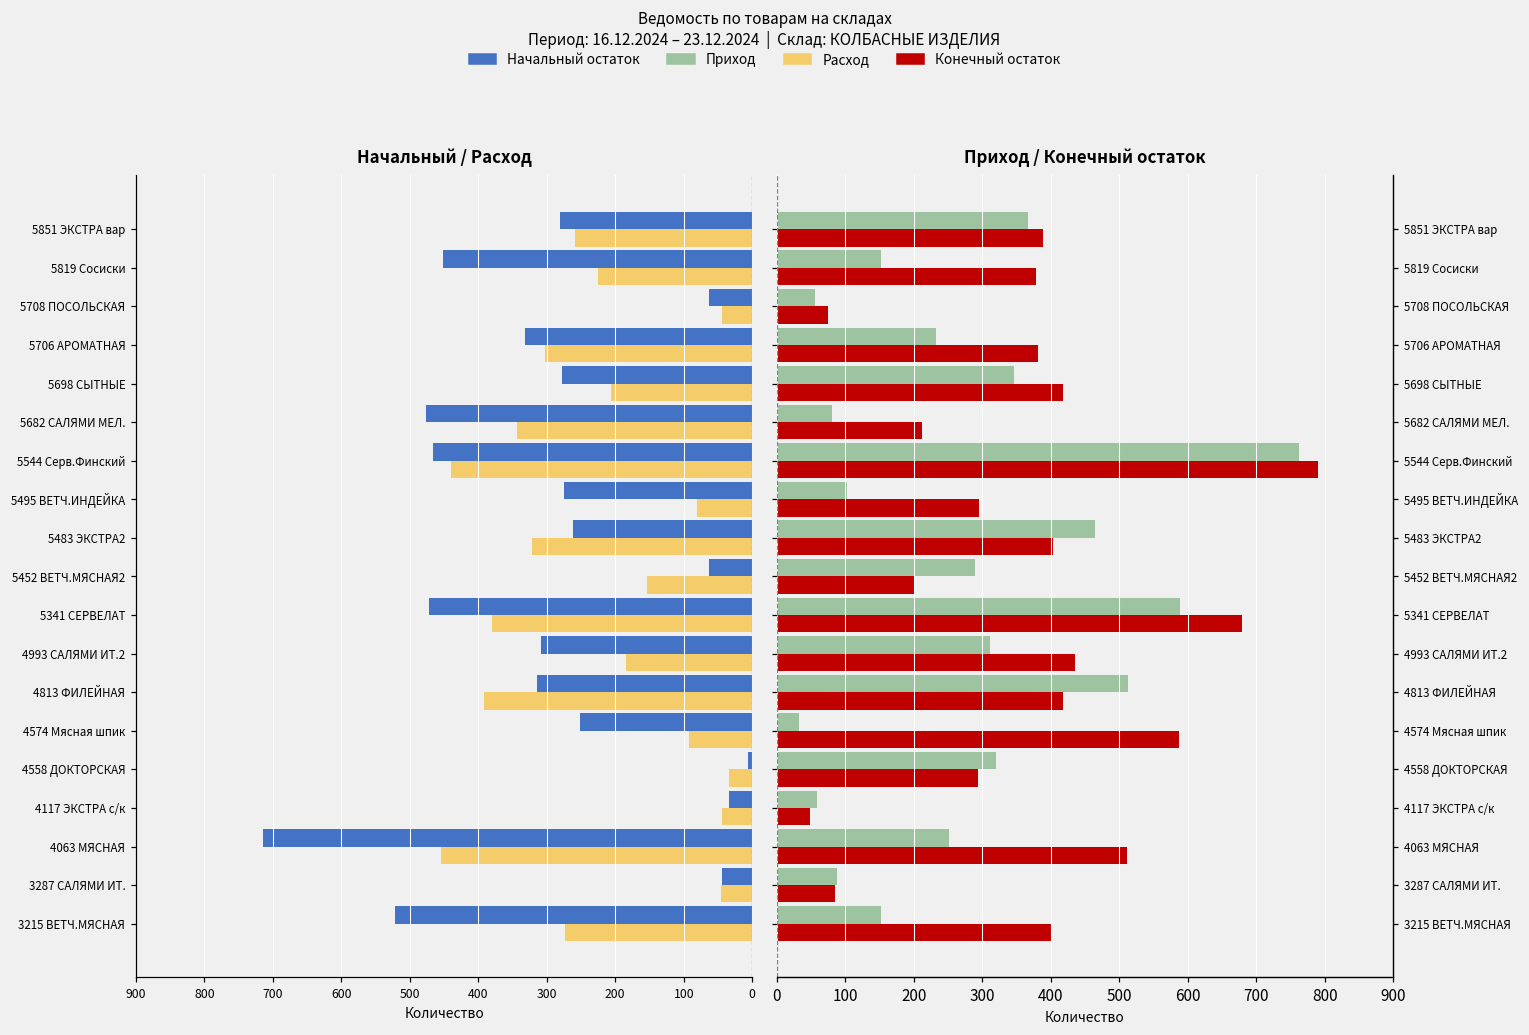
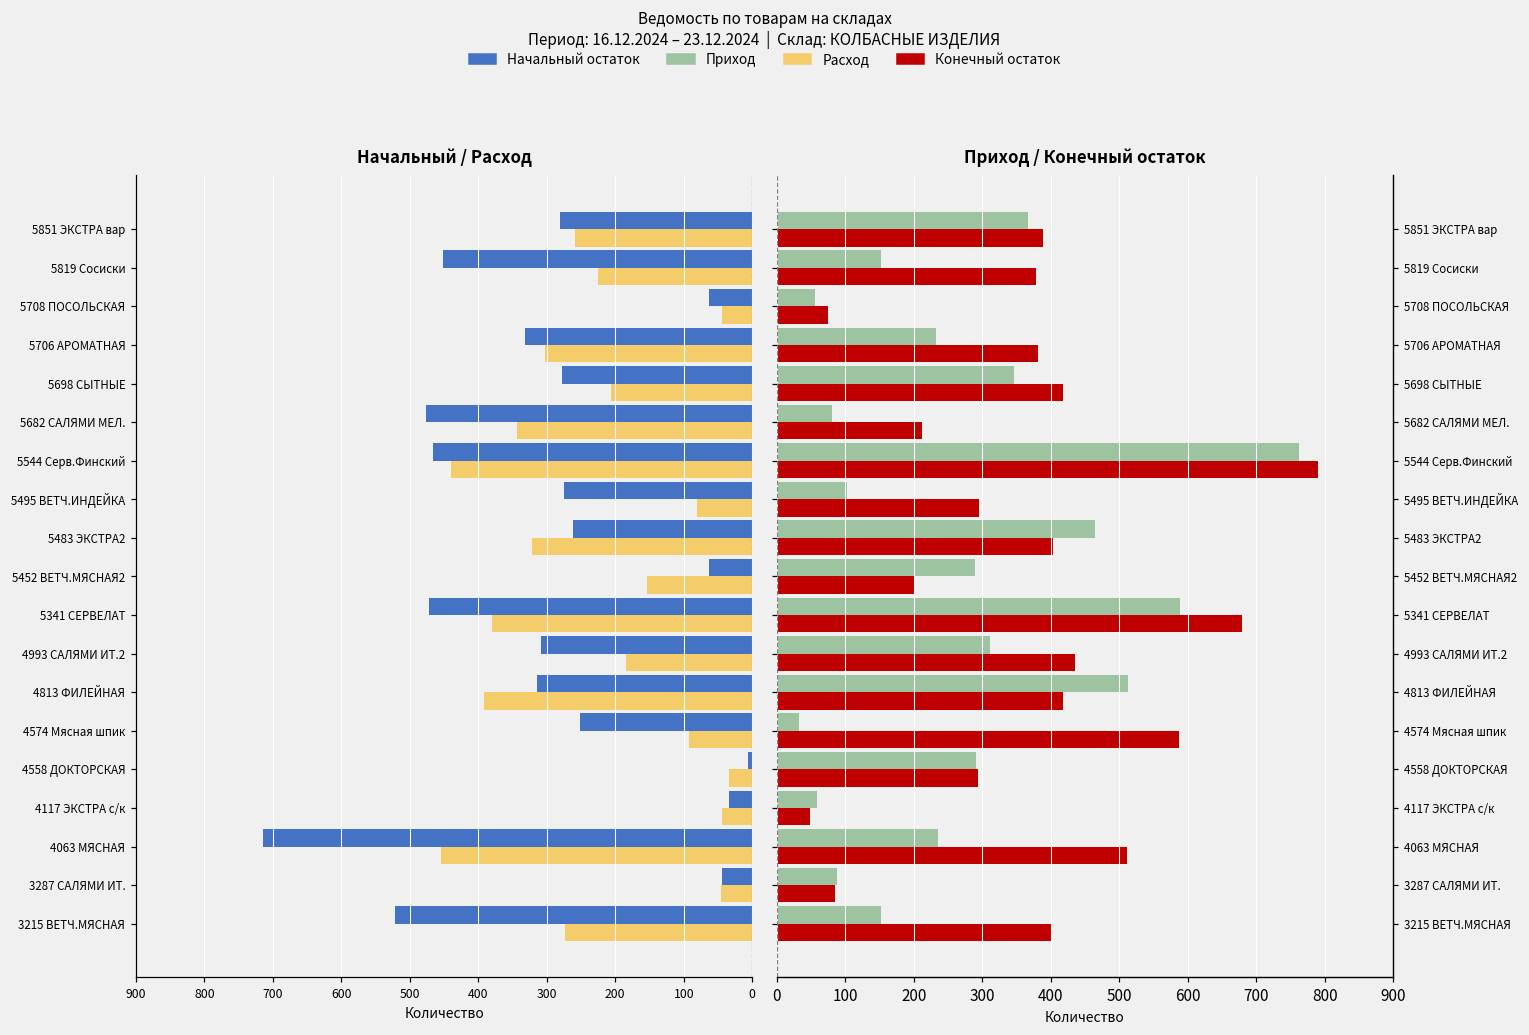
Приход / Конечный остаток, Приход, 4558 ДОКТОРСКАЯ: 320 -> 290
Приход / Конечный остаток, Приход, 4063 МЯСНАЯ: 250 -> 240
